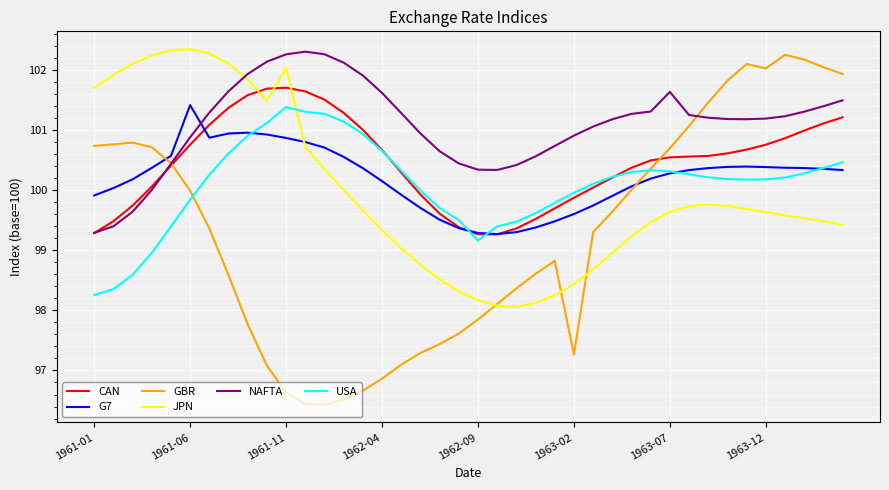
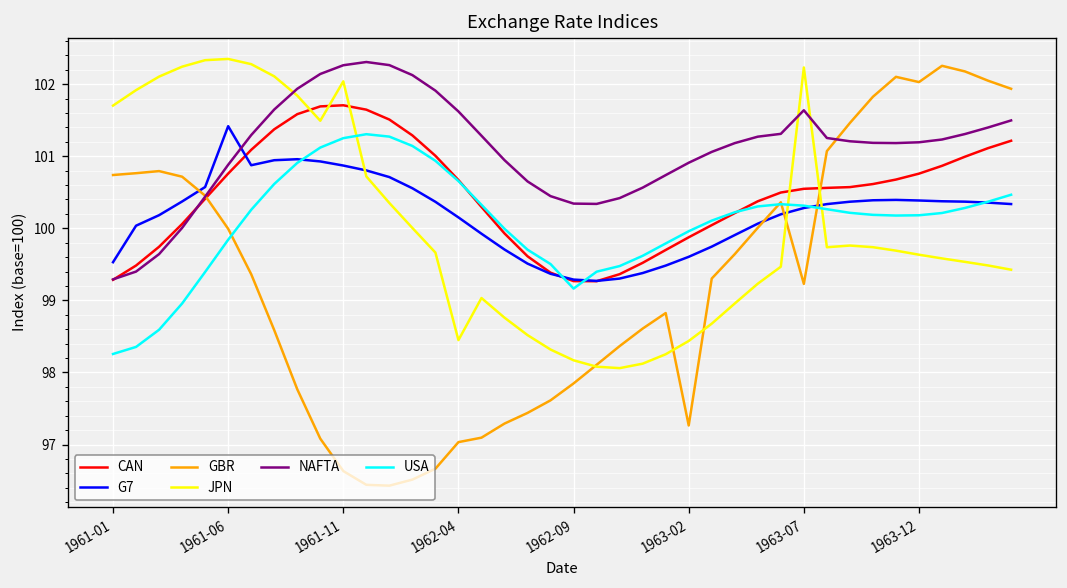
G7, 1961-01: 99.9 -> 99.5
USA, 1961-11: 101.4 -> 101.3
GBR, 1962-04: 96.9 -> 97.0
JPN, 1962-04: 99.3 -> 98.4
GBR, 1963-07: 100.7 -> 99.2
JPN, 1963-07: 99.6 -> 102.2
